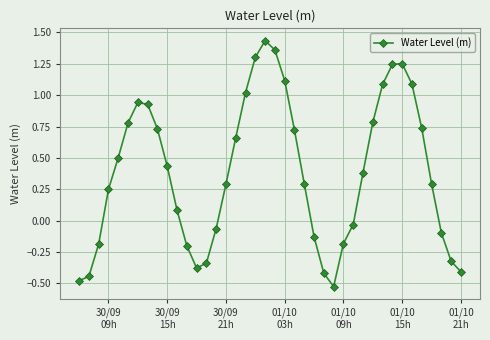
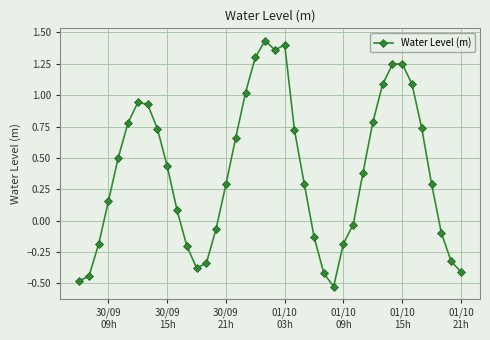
30/09 09h: 0.25 -> 0.16
01/10 03h: 1.12 -> 1.40
